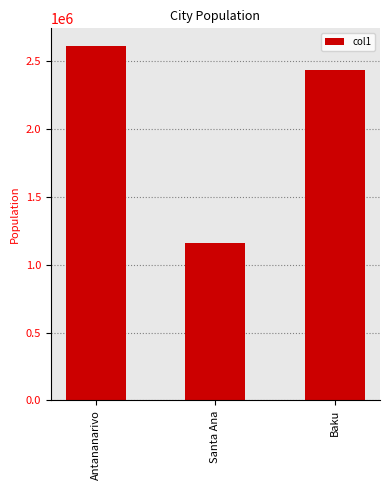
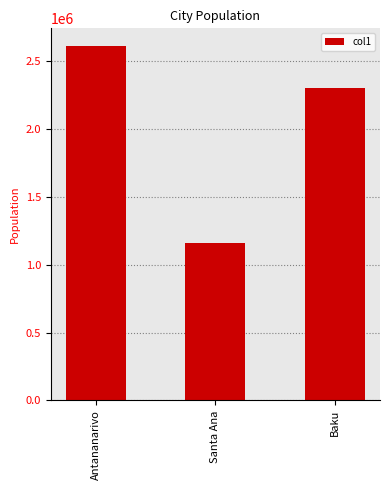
Baku: 2430000 -> 2300000
